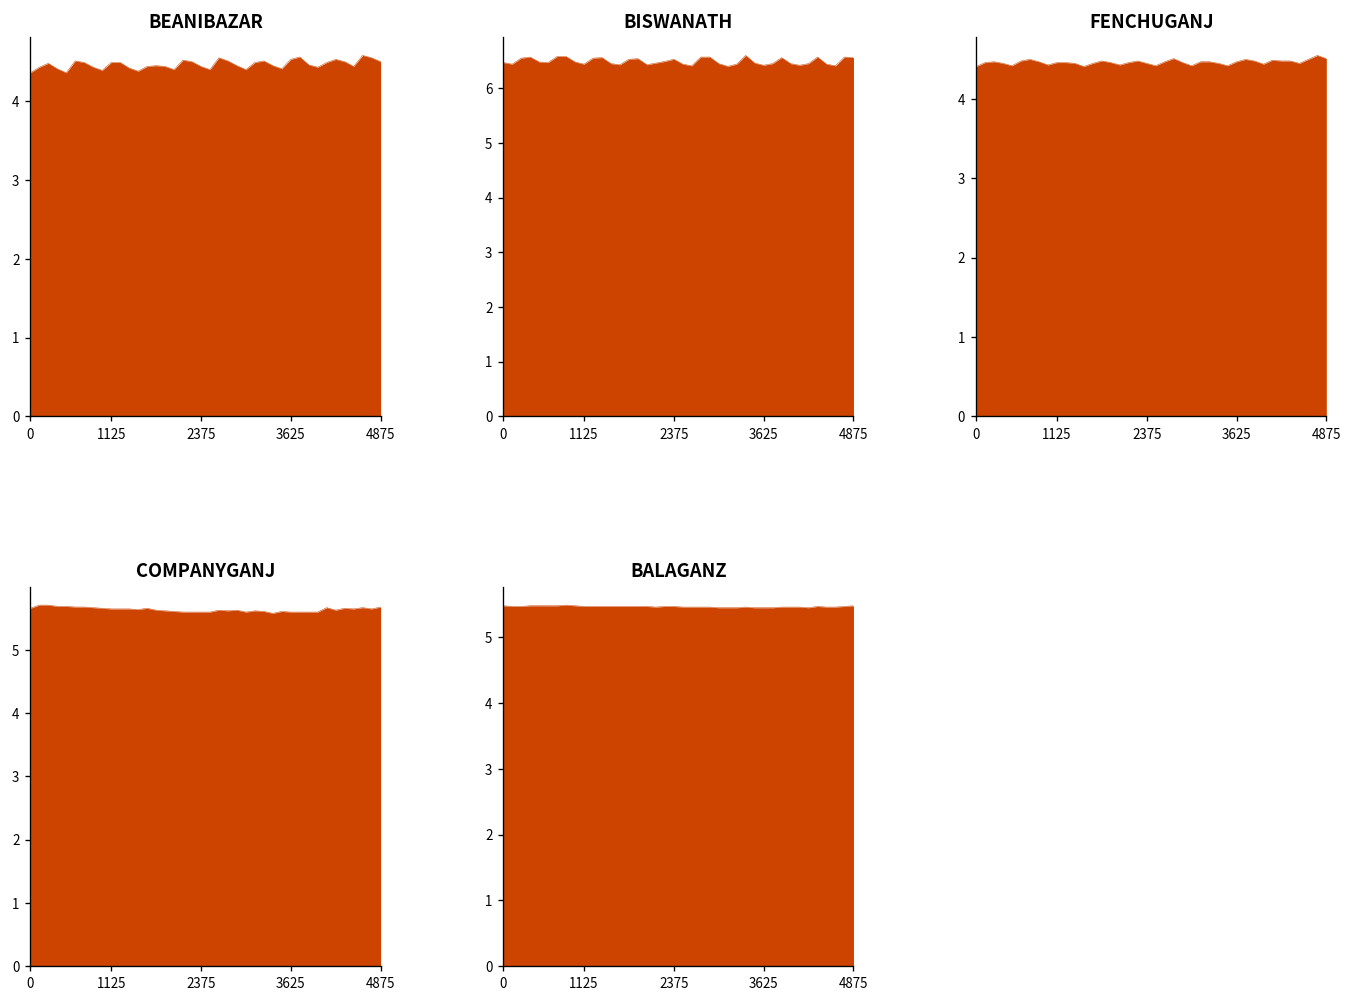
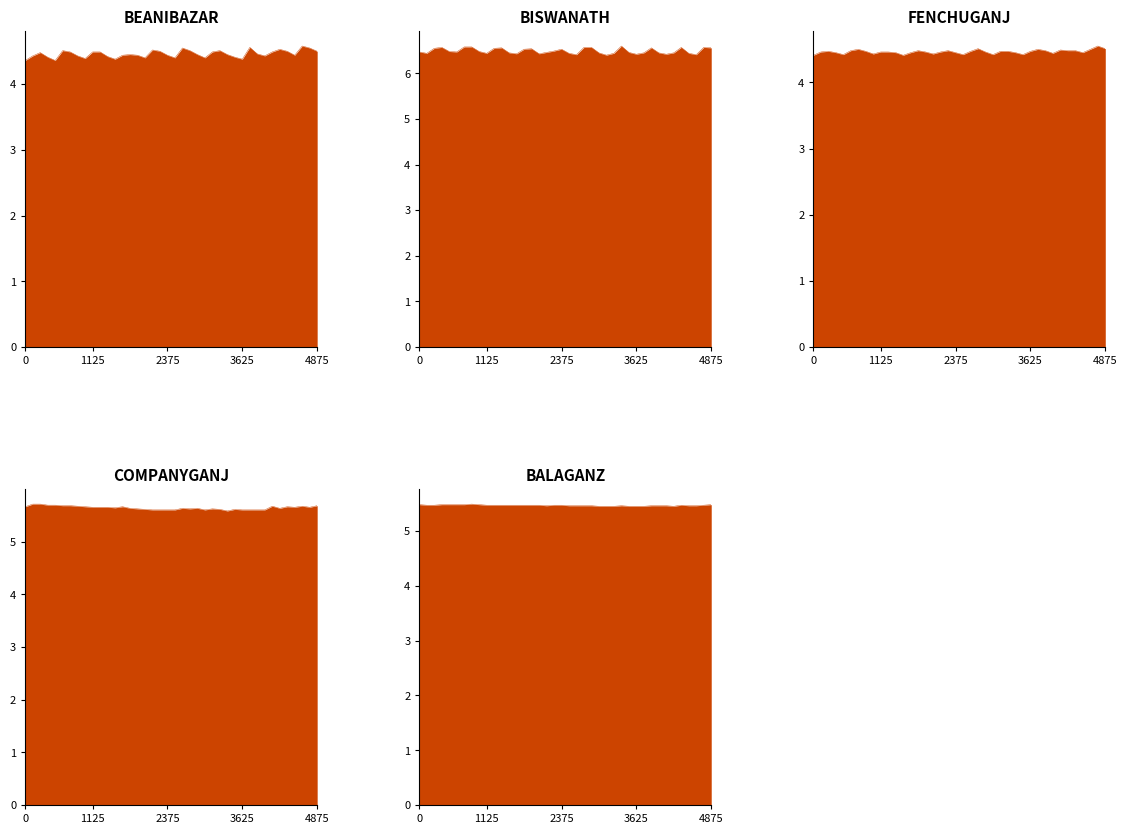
BEANIBAZAR, 3625: 4.5 -> 4.4
